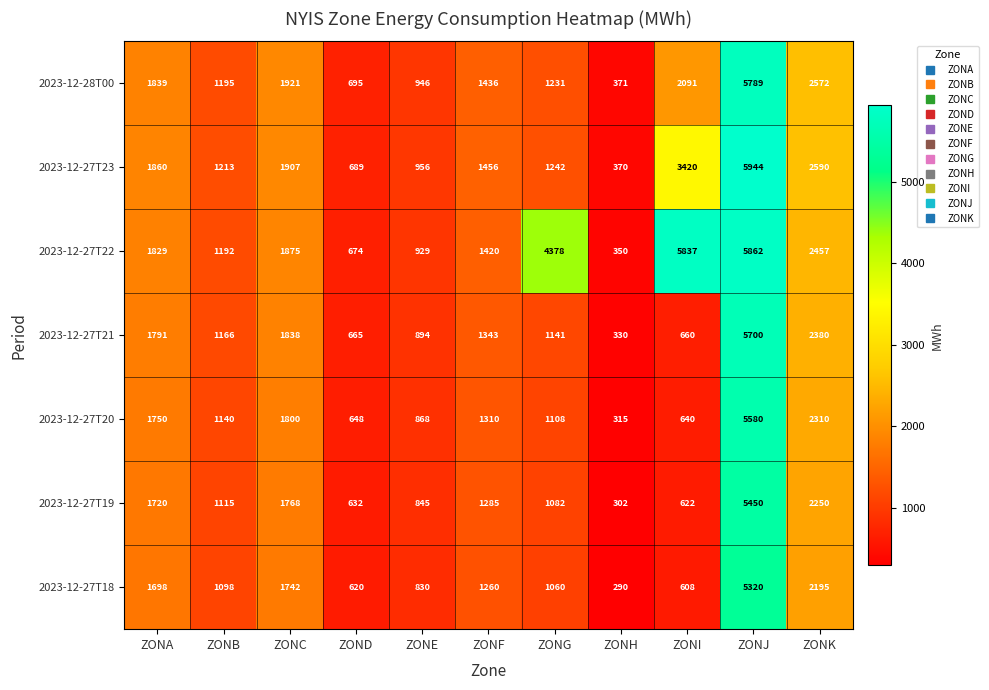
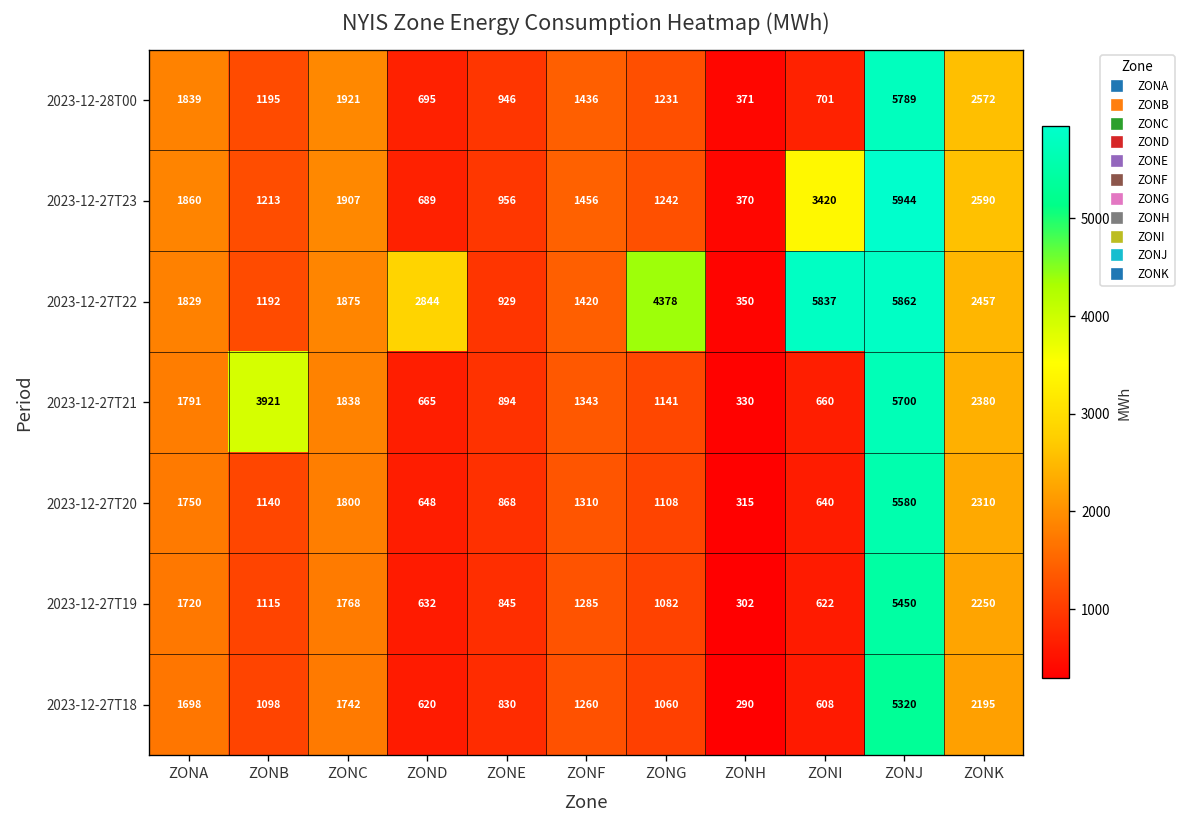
2023-12-28T00, ZONI: 2091 -> 701
2023-12-27T22, ZOND: 674 -> 2844
2023-12-27T21, ZONB: 1166 -> 3921
